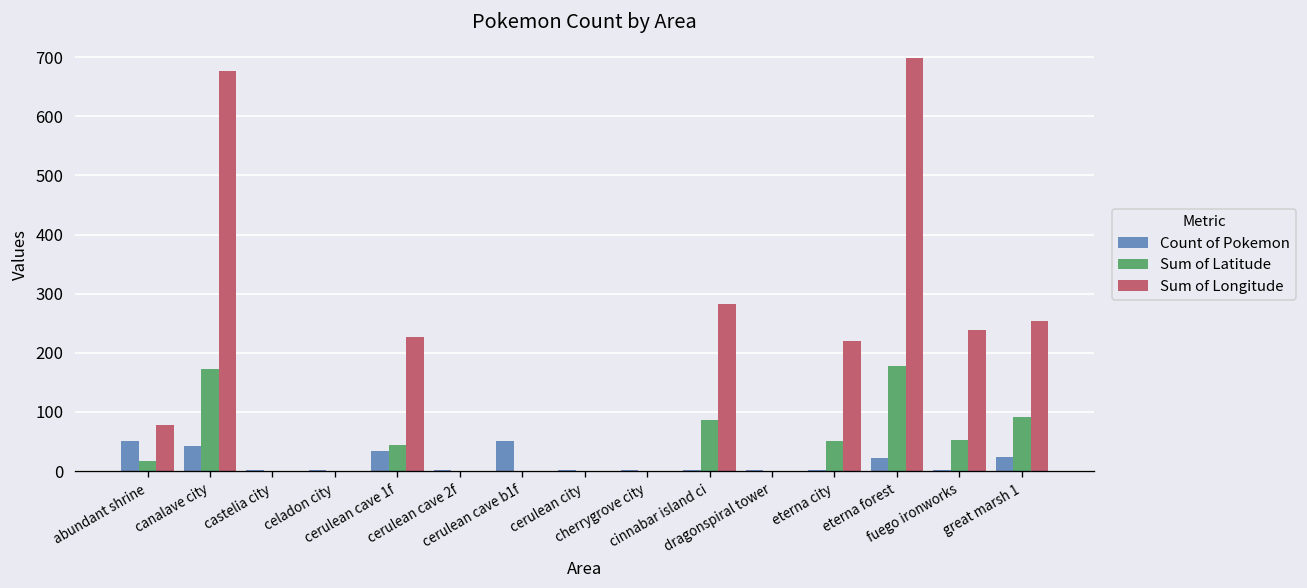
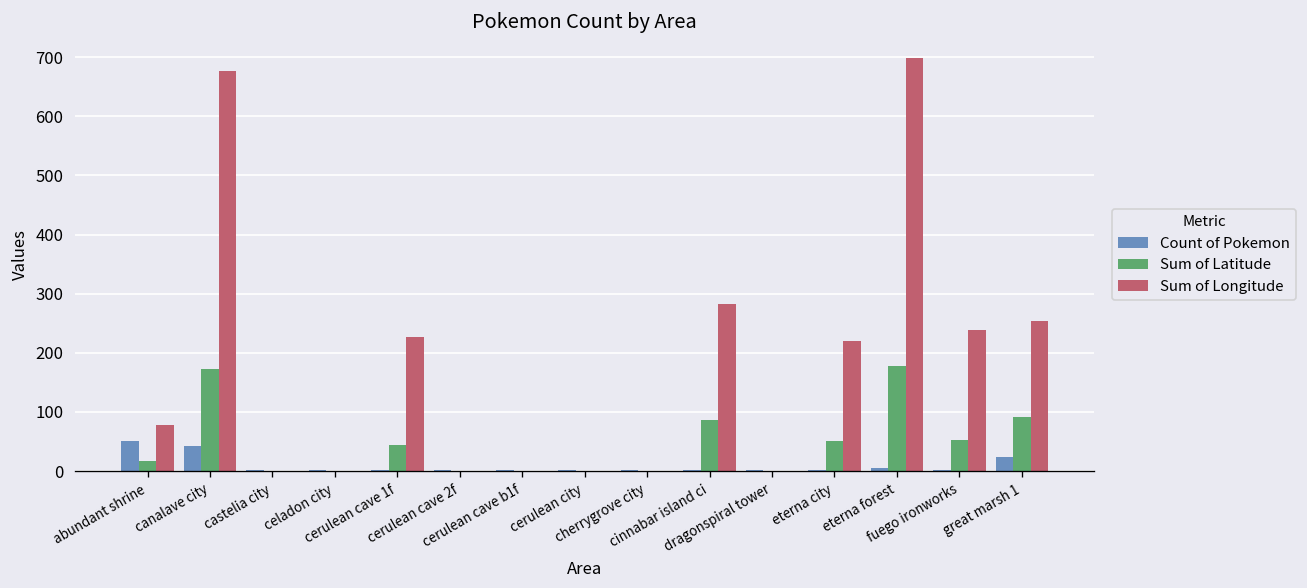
Count of Pokemon, cerulean cave 1f: 30 -> 0
Count of Pokemon, cerulean cave b1f: 50 -> 0
Count of Pokemon, eterna forest: 20 -> 10
